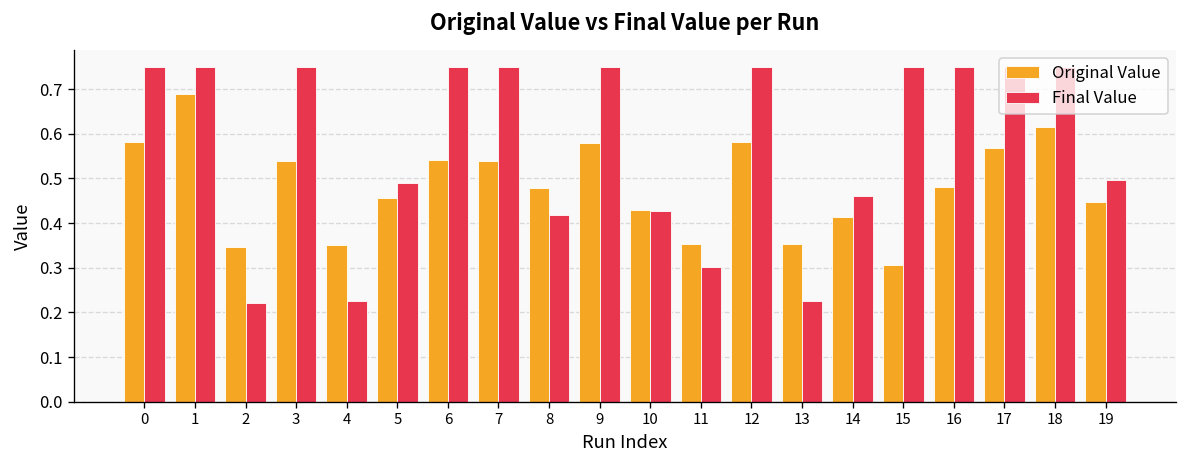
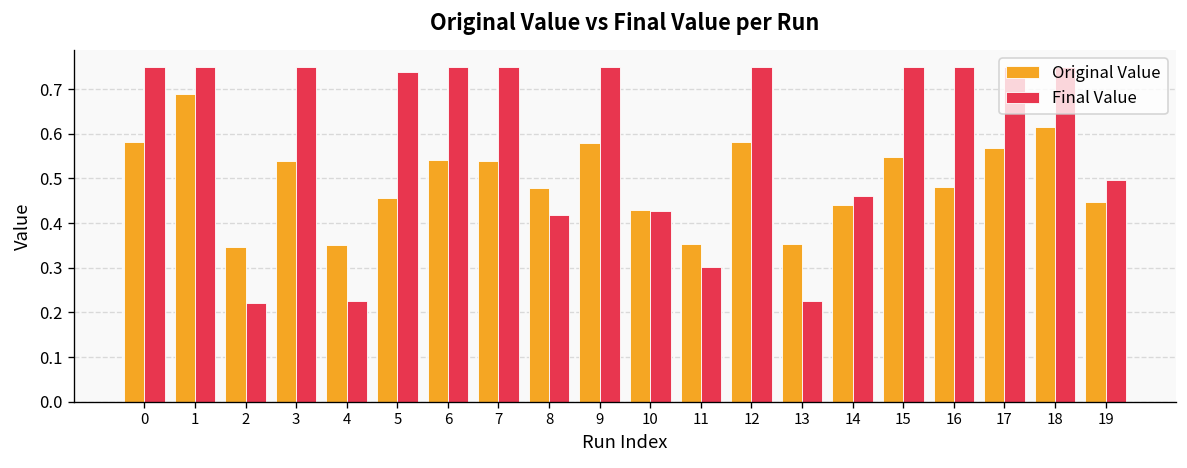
Final Value, 5: 0.49 -> 0.74
Original Value, 14: 0.41 -> 0.44
Original Value, 15: 0.31 -> 0.55
